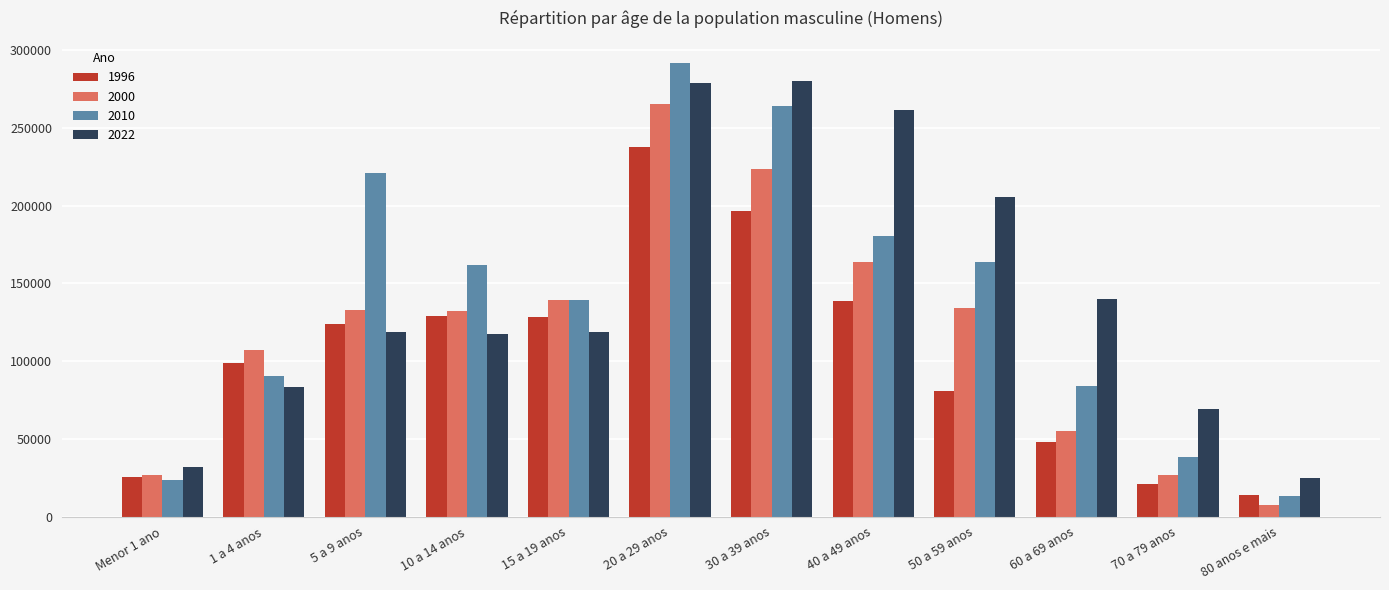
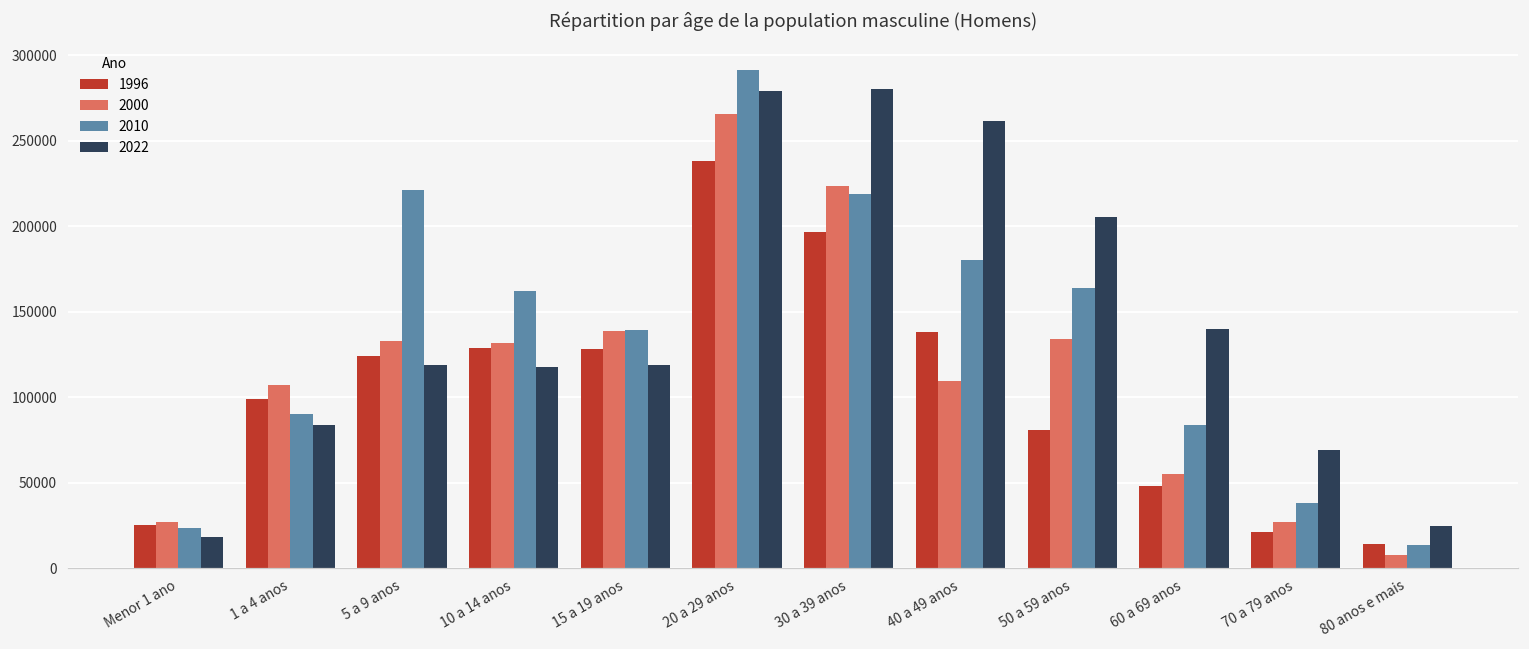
2022, Menor 1 ano: 32000 -> 18000
2010, 30 a 39 anos: 264000 -> 219000
2000, 40 a 49 anos: 164000 -> 110000
